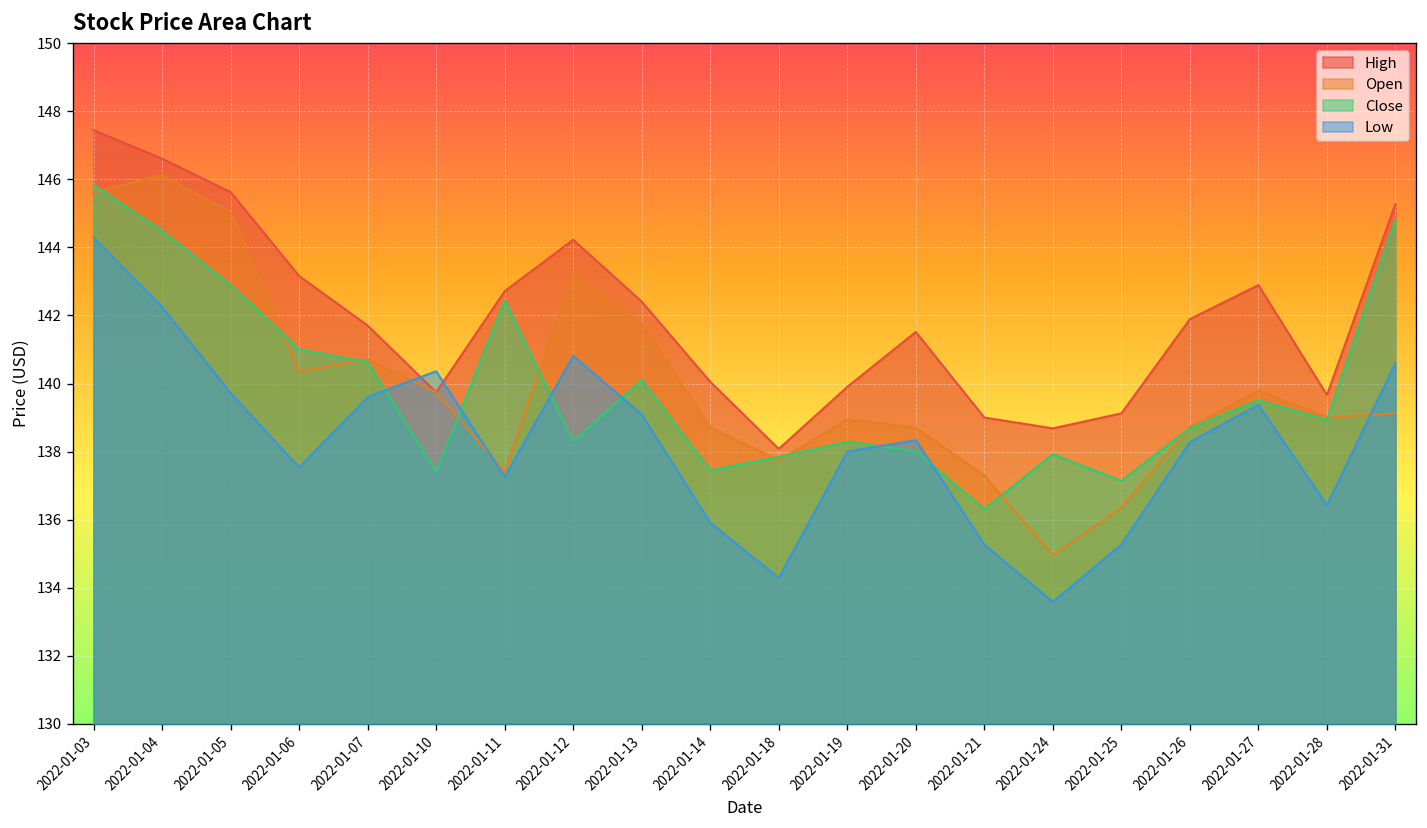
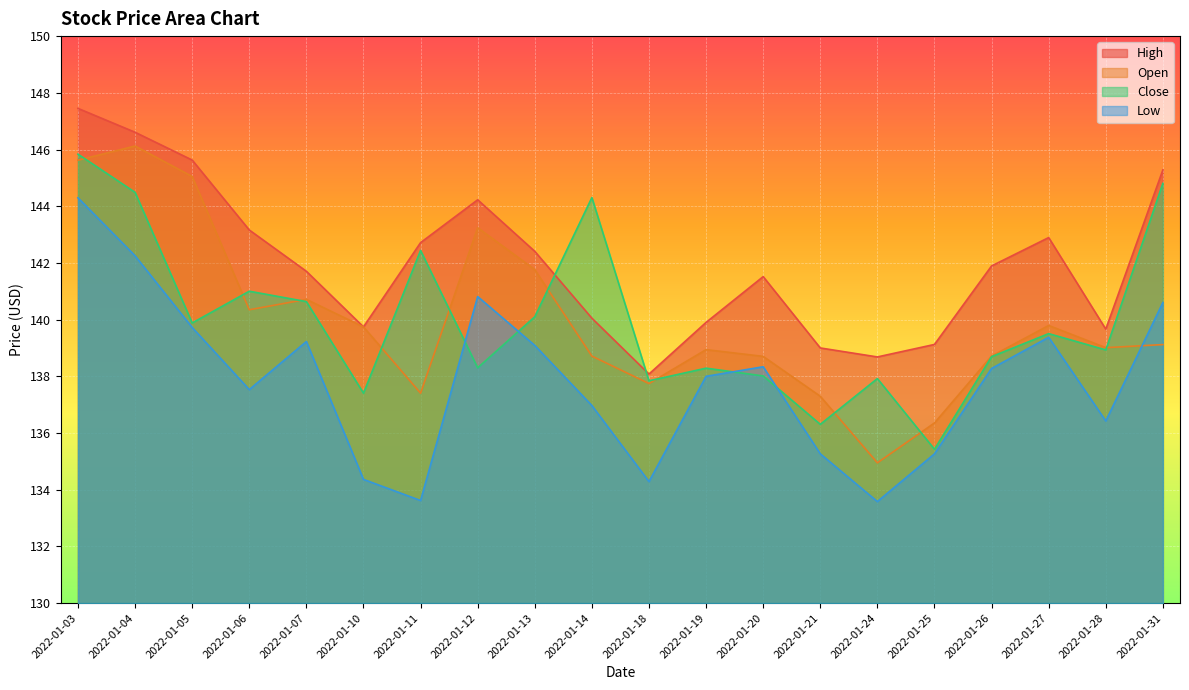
Close, 2022-01-05: 142.9 -> 139.9
Low, 2022-01-07: 139.6 -> 139.2
Low, 2022-01-10: 140.4 -> 134.4
Low, 2022-01-11: 137.3 -> 133.6
Close, 2022-01-14: 137.5 -> 144.3
Low, 2022-01-14: 135.9 -> 137.0
Close, 2022-01-25: 137.1 -> 135.4
